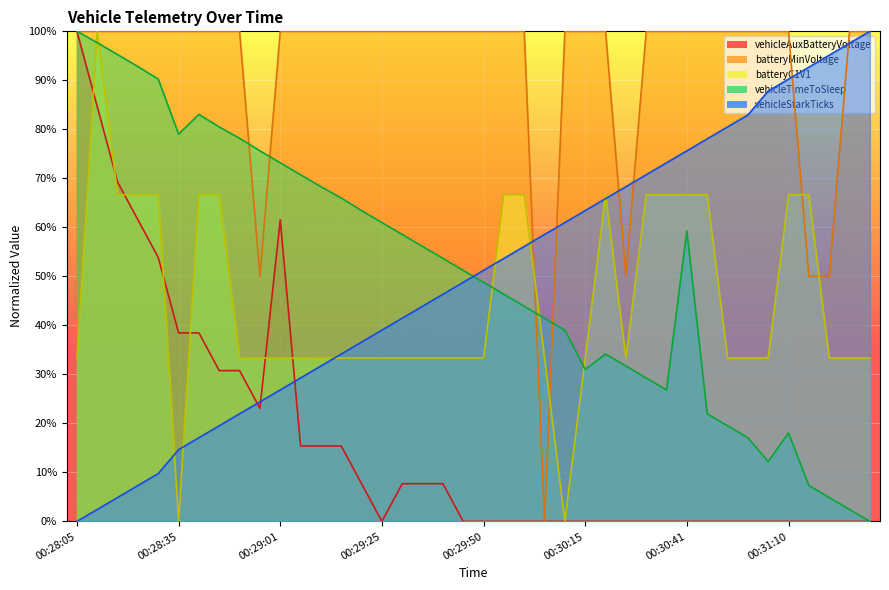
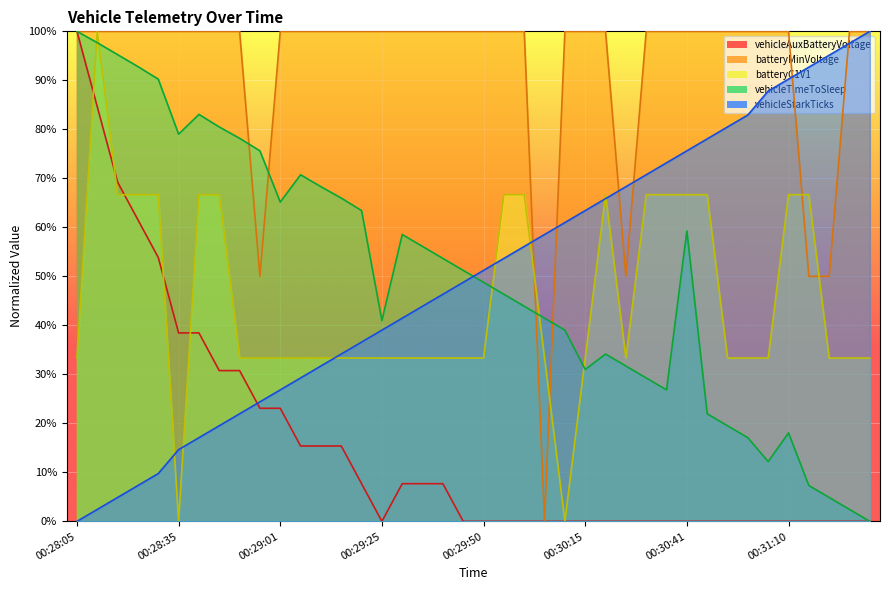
vehicleAuxBatteryVoltage, 00:29:01: 62% -> 23%
vehicleTimeToSleep, 00:29:01: 73% -> 65%
vehicleTimeToSleep, 00:29:25: 61% -> 41%
